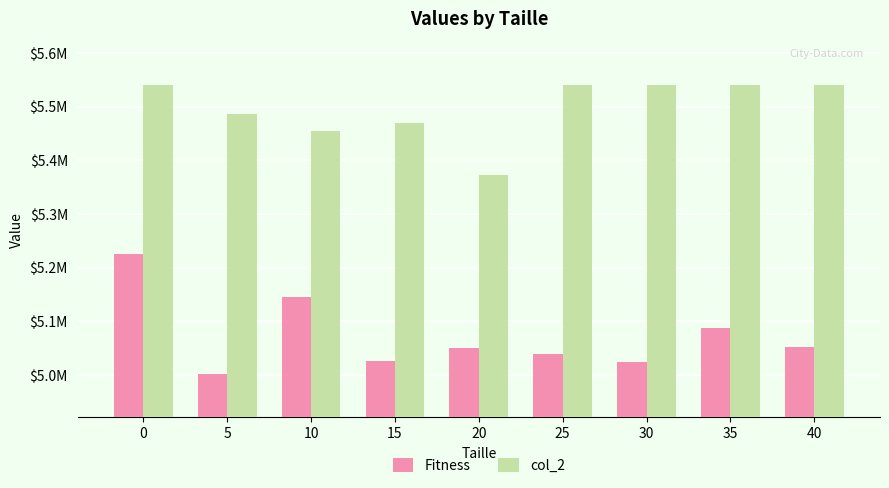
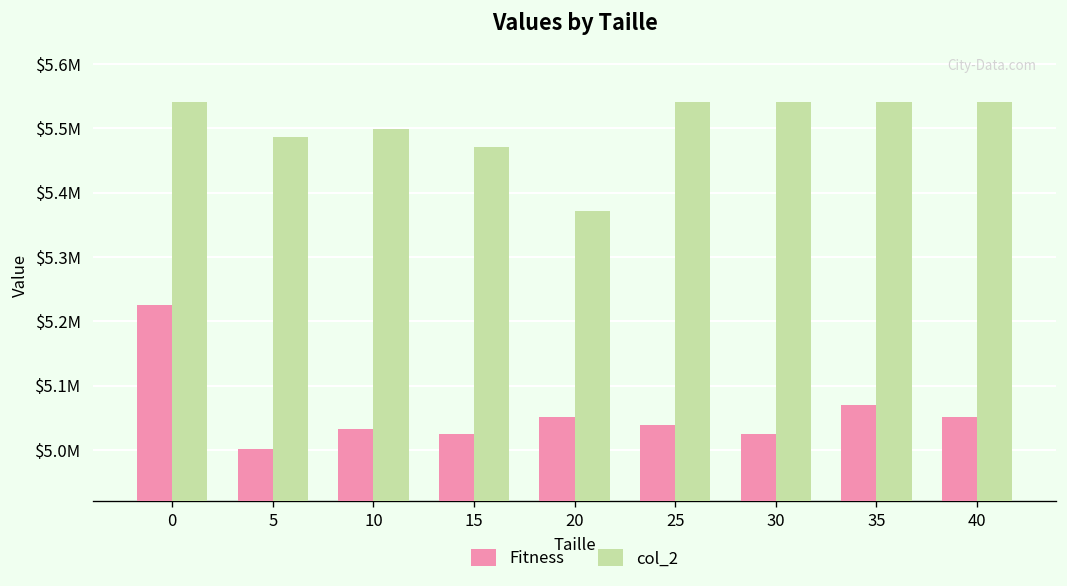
Fitness, 10: $5140000 -> $5030000
col_2, 10: $5450000 -> $5500000
Fitness, 35: $5090000 -> $5070000
